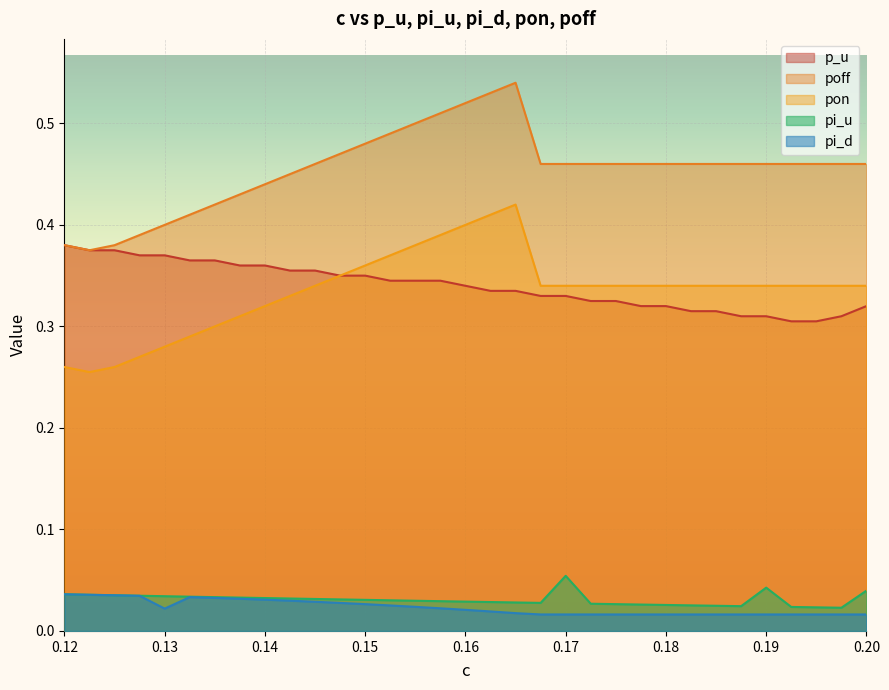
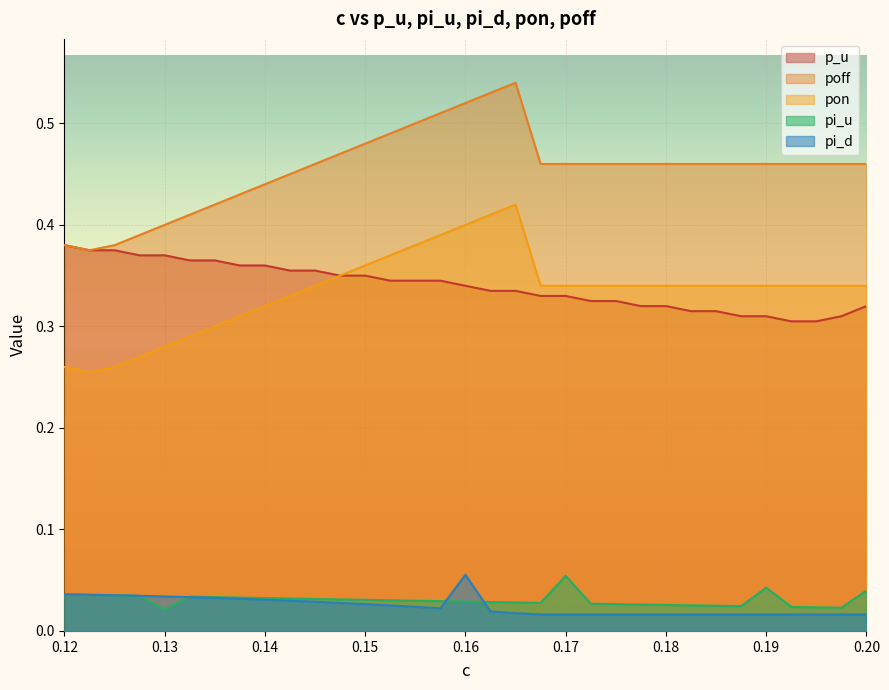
pi_u, 0.13: 0.034 -> 0.021
pi_d, 0.13: 0.022 -> 0.034
pi_d, 0.16: 0.021 -> 0.055
